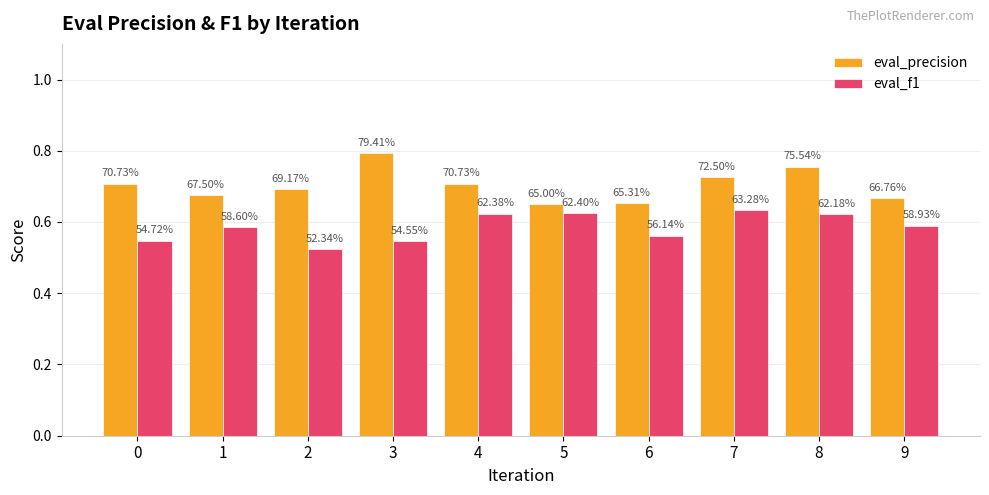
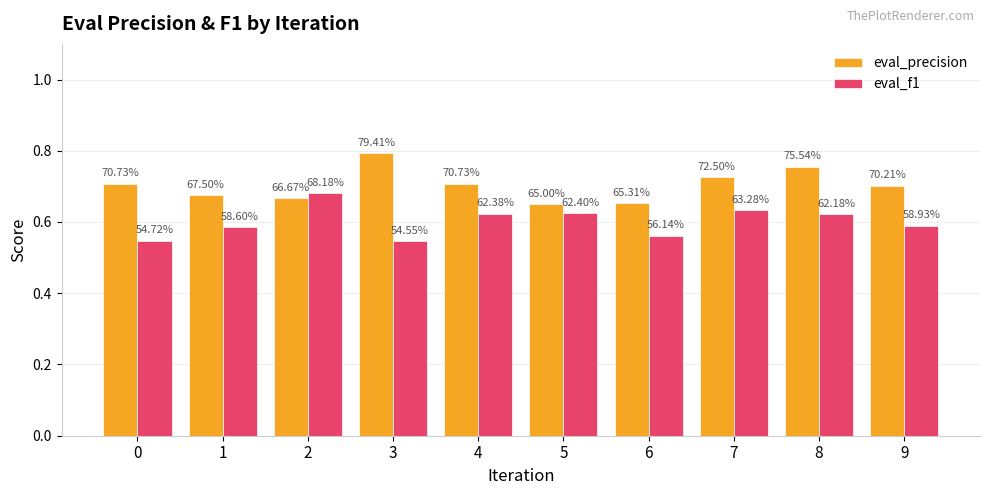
eval_precision, 2: 69.17% -> 66.67%
eval_f1, 2: 52.34% -> 68.18%
eval_precision, 9: 66.76% -> 70.21%
